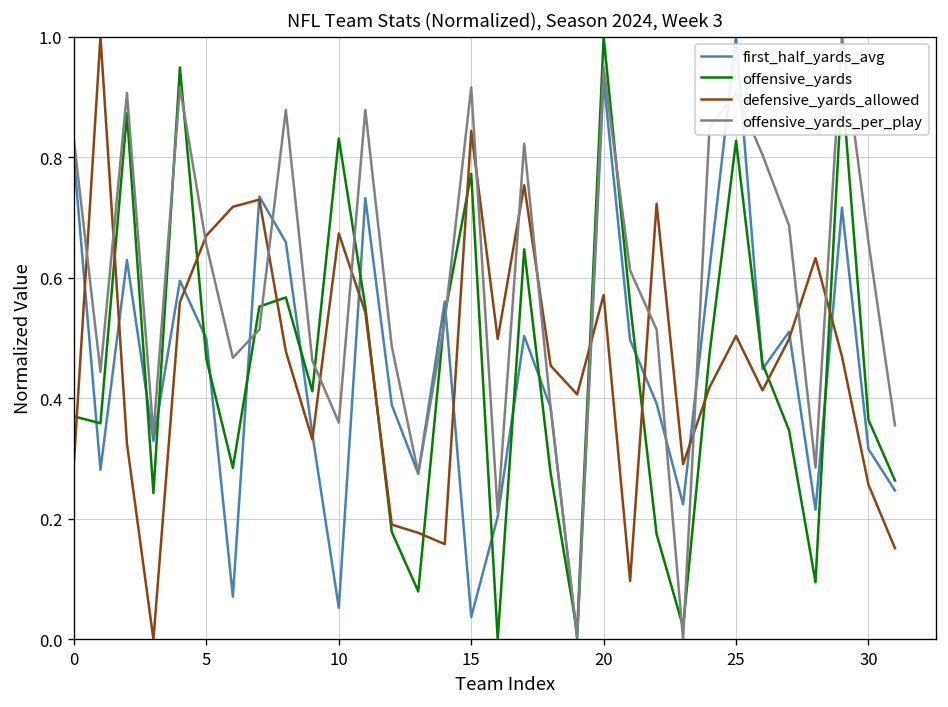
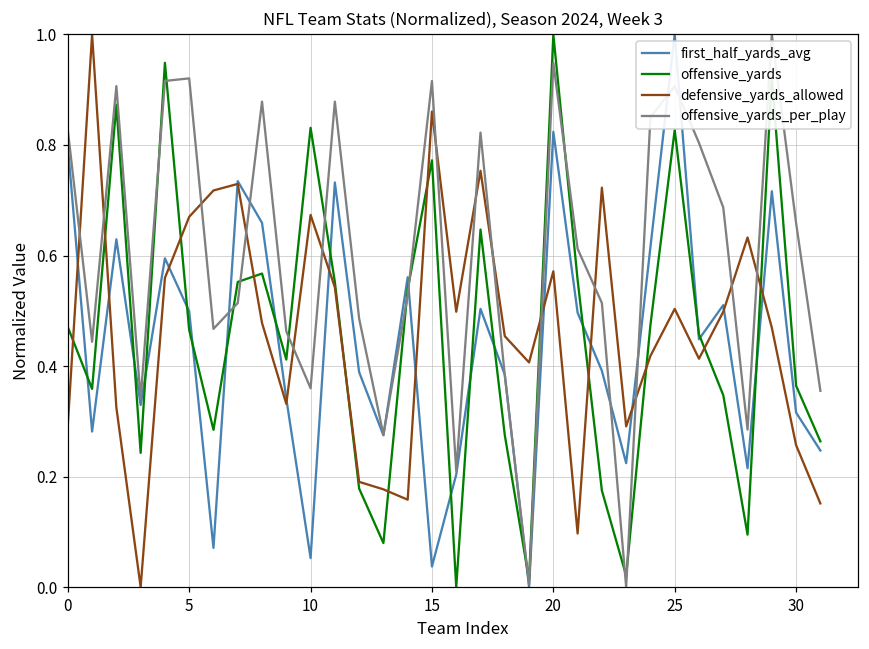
offensive_yards, 0: 0.37 -> 0.47
offensive_yards_per_play, 5: 0.65 -> 0.92
defensive_yards_allowed, 15: 0.84 -> 0.86
first_half_yards_avg, 20: 0.93 -> 0.82
